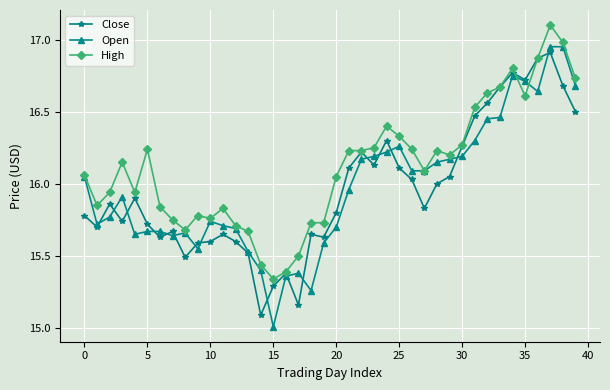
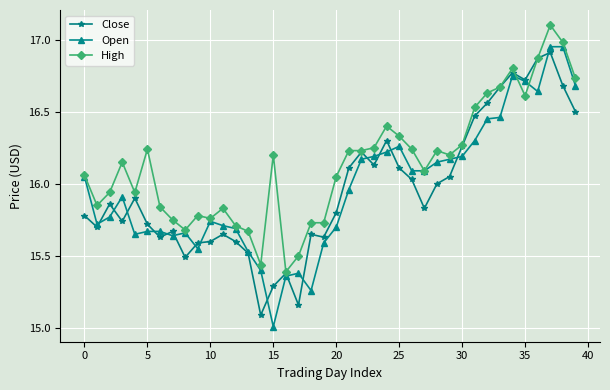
High, 15: 15.34 -> 16.20
